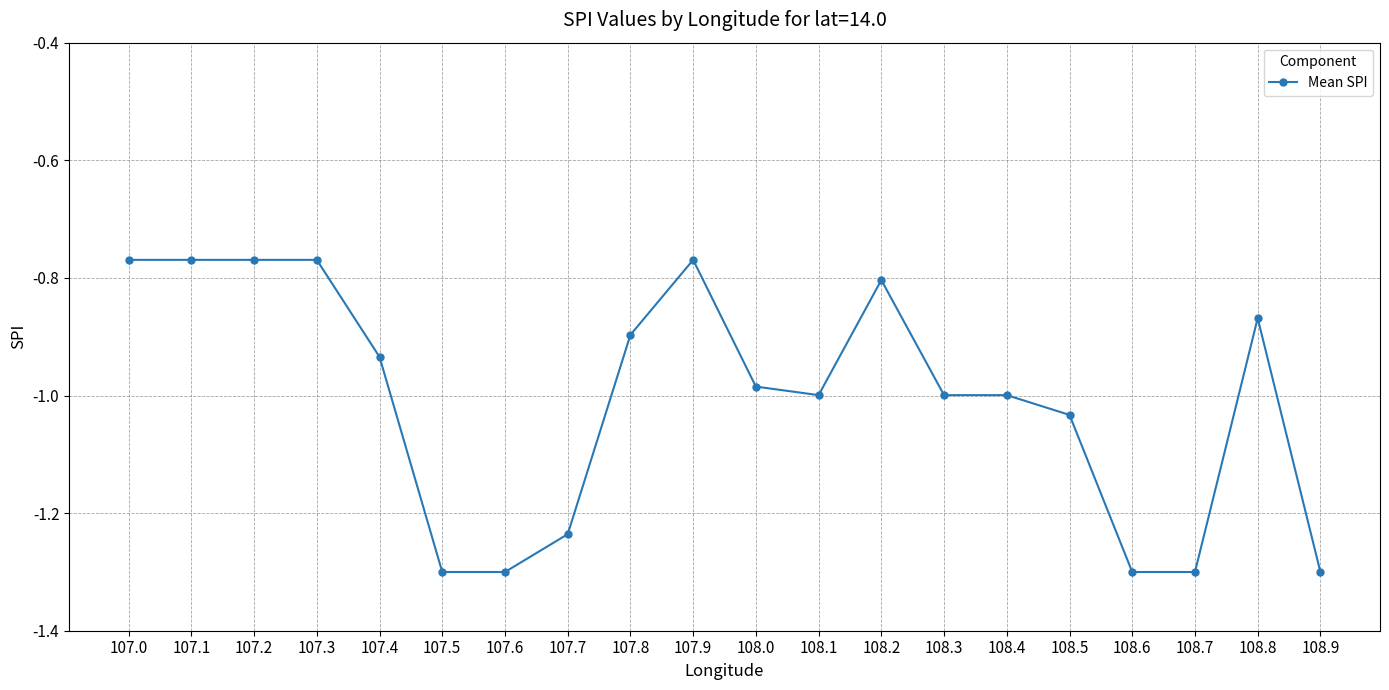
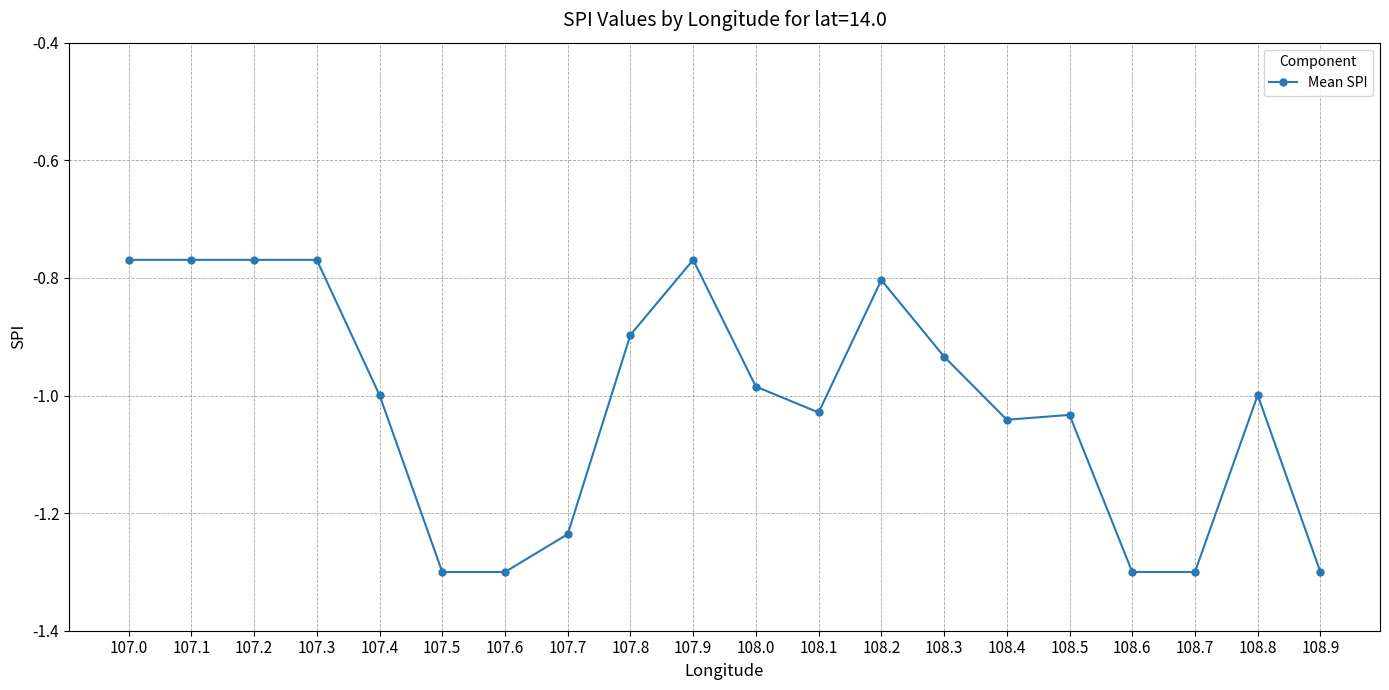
107.4: -0.93 -> -1.00
108.1: -1.00 -> -1.03
108.3: -1.00 -> -0.93
108.4: -1.00 -> -1.04
108.8: -0.87 -> -1.00
